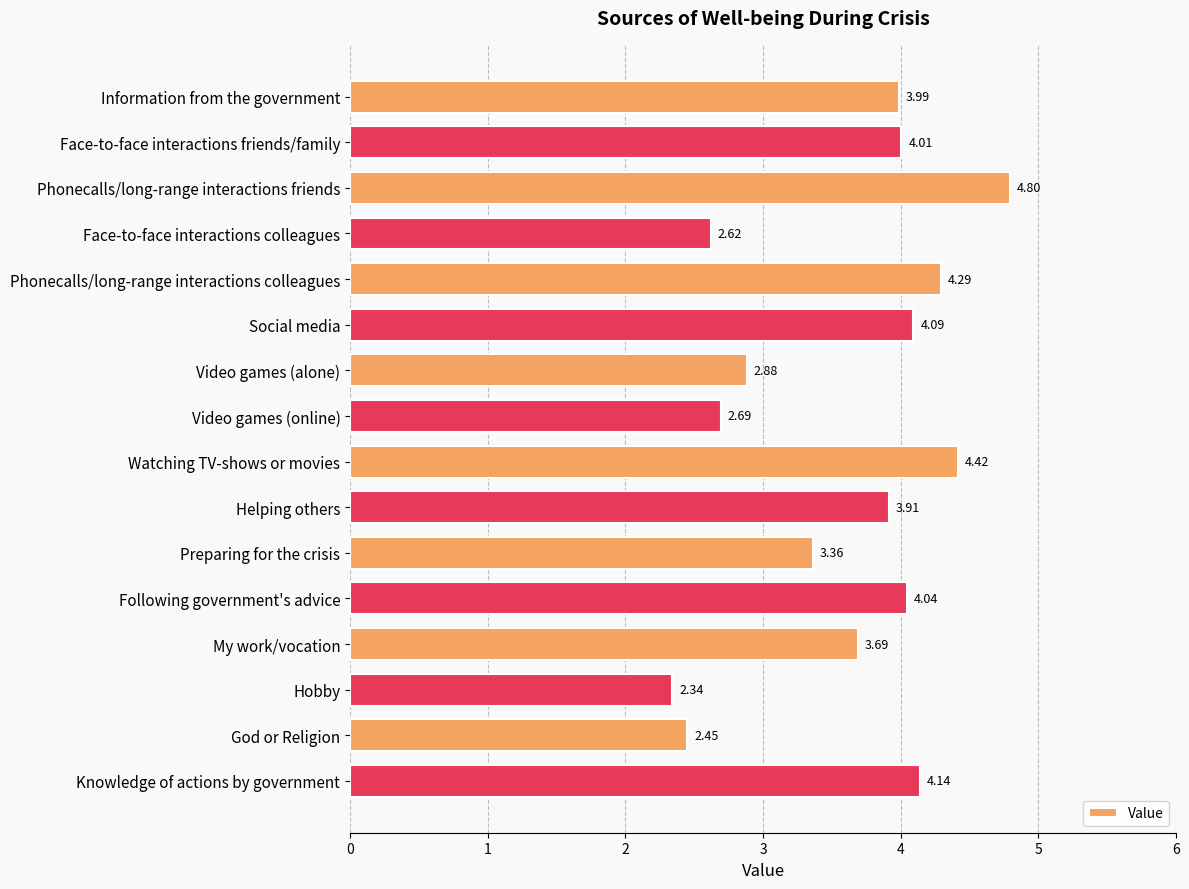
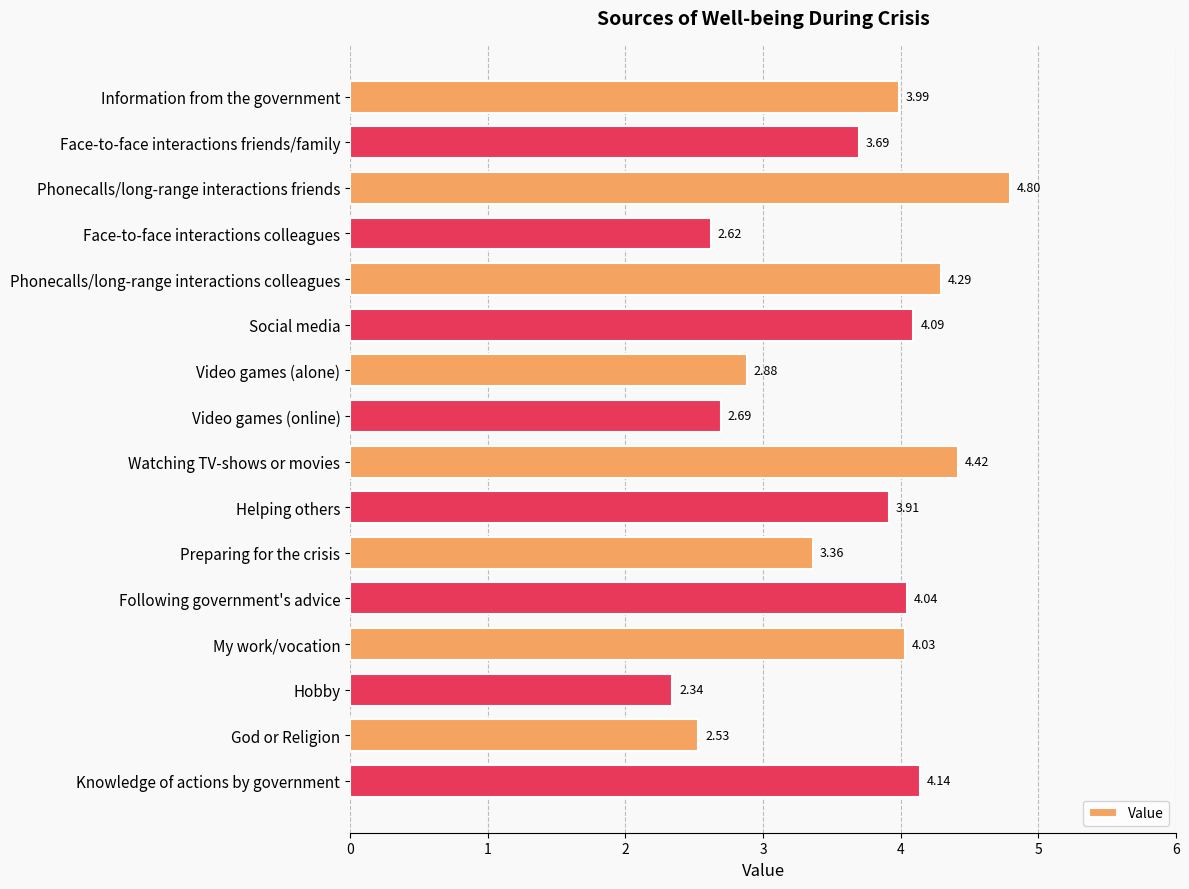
Face-to-face interactions friends/family: 4.01 -> 3.69
My work/vocation: 3.69 -> 4.03
God or Religion: 2.45 -> 2.53
